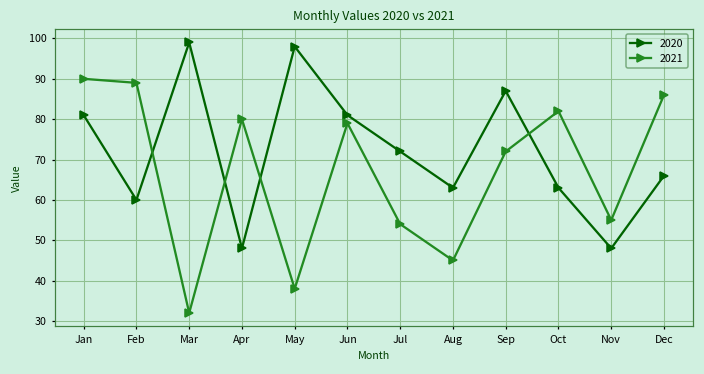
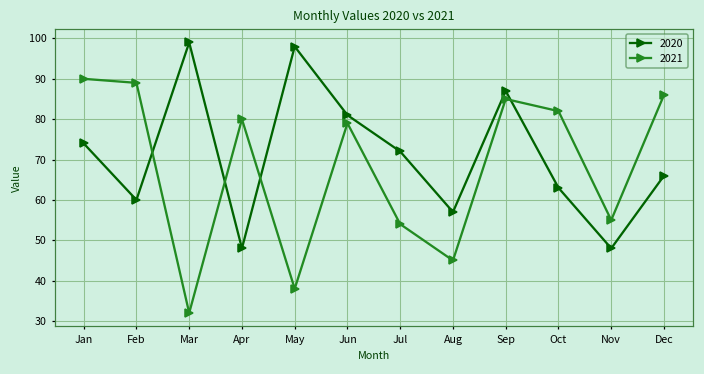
2020, Jan: 81 -> 74
2020, Aug: 63 -> 57
2021, Sep: 72 -> 85
